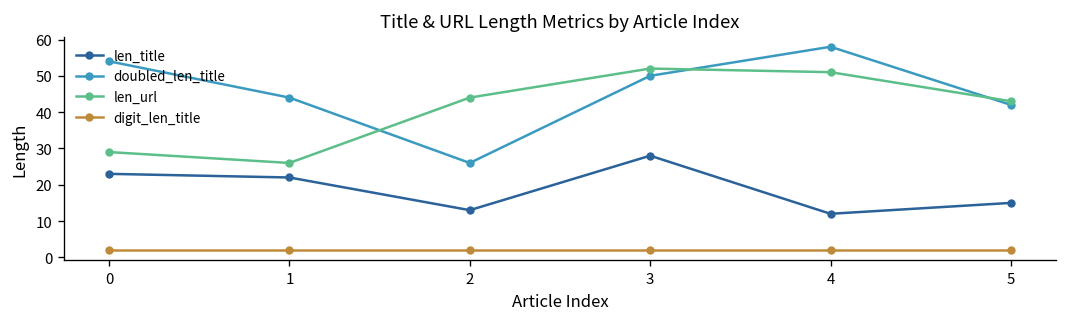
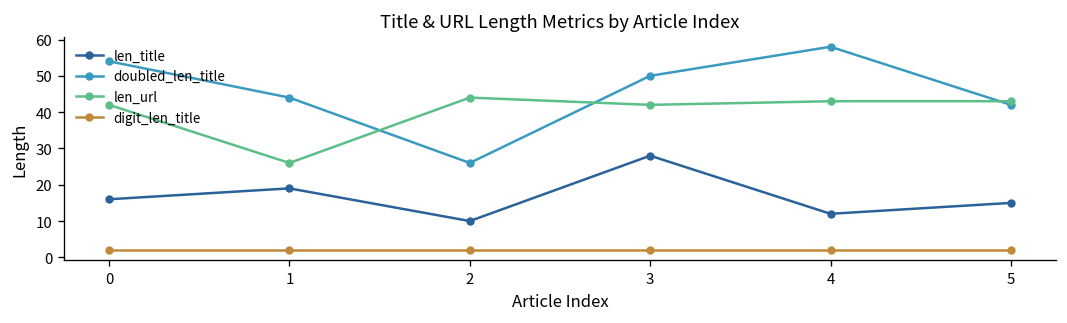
len_title, 0: 23 -> 16
len_url, 0: 29 -> 42
len_title, 1: 22 -> 19
len_title, 2: 13 -> 10
len_url, 3: 52 -> 42
len_url, 4: 51 -> 43
